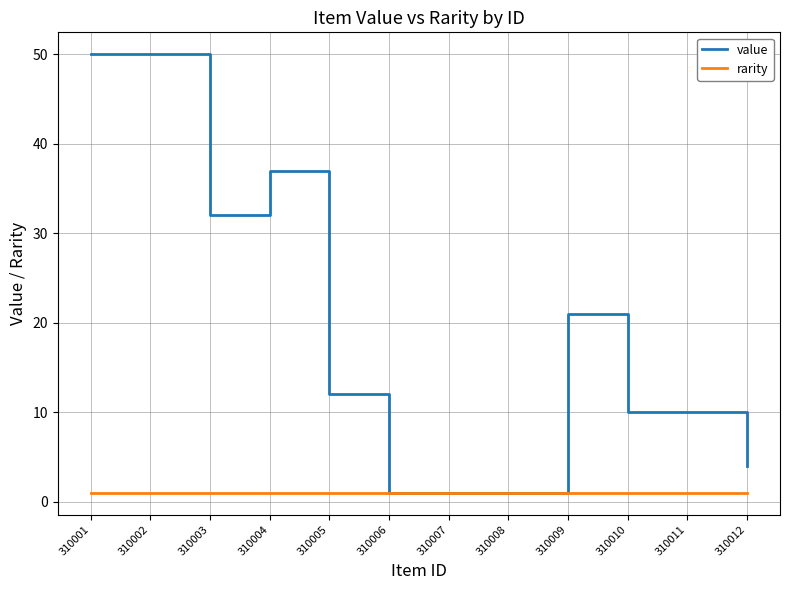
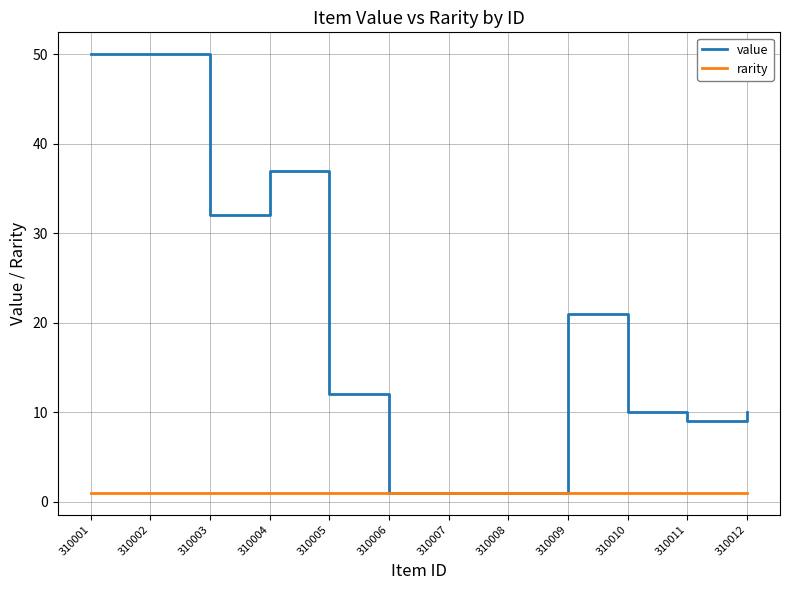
value, 310011: 10 -> 9
value, 310012: 4 -> 10
